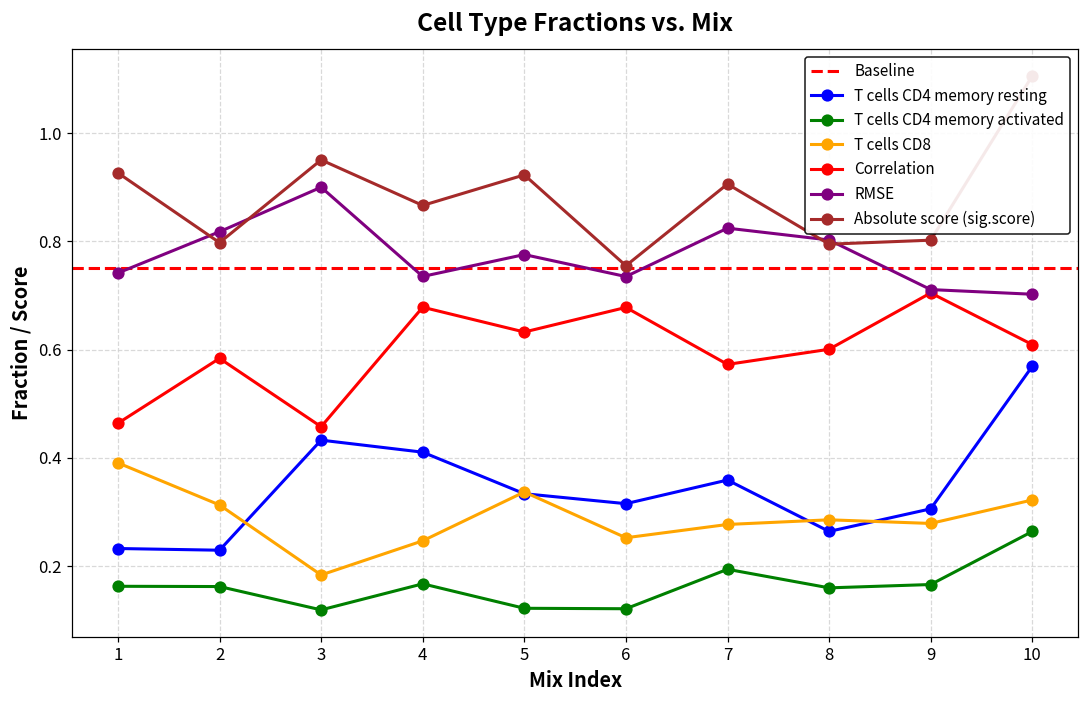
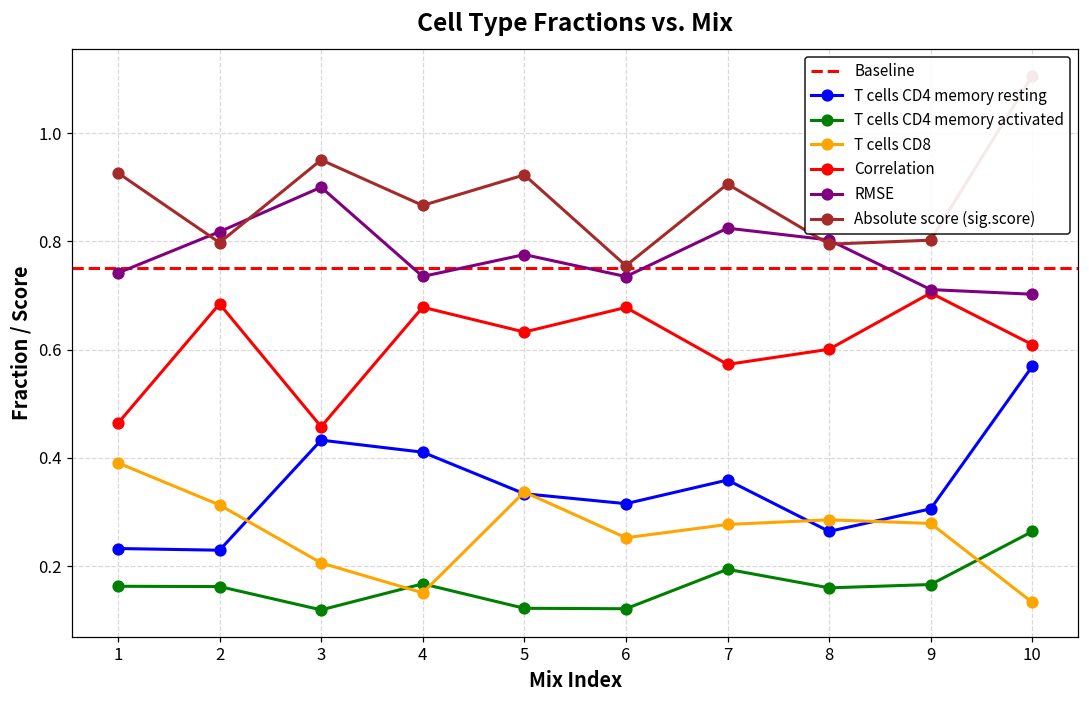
Correlation, 2: 0.58 -> 0.68
T cells CD8, 3: 0.18 -> 0.21
T cells CD8, 4: 0.25 -> 0.15
T cells CD8, 10: 0.32 -> 0.13
